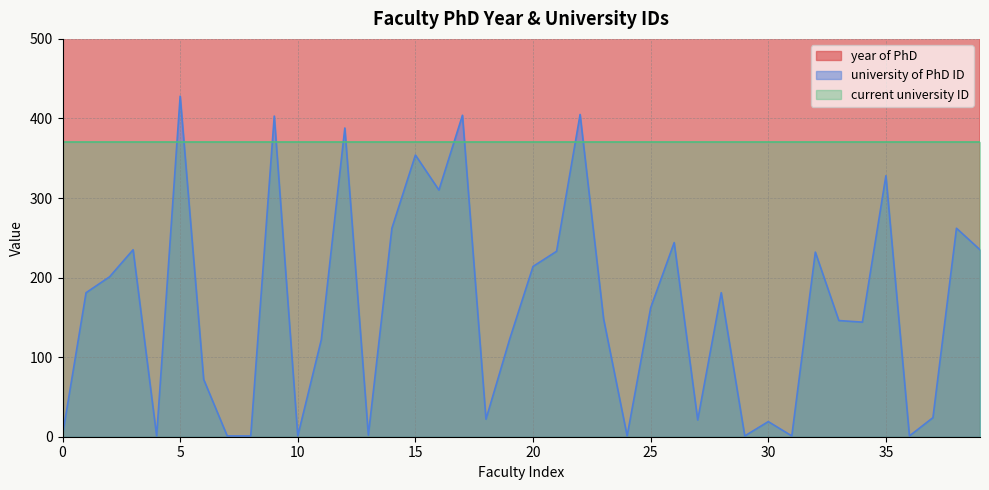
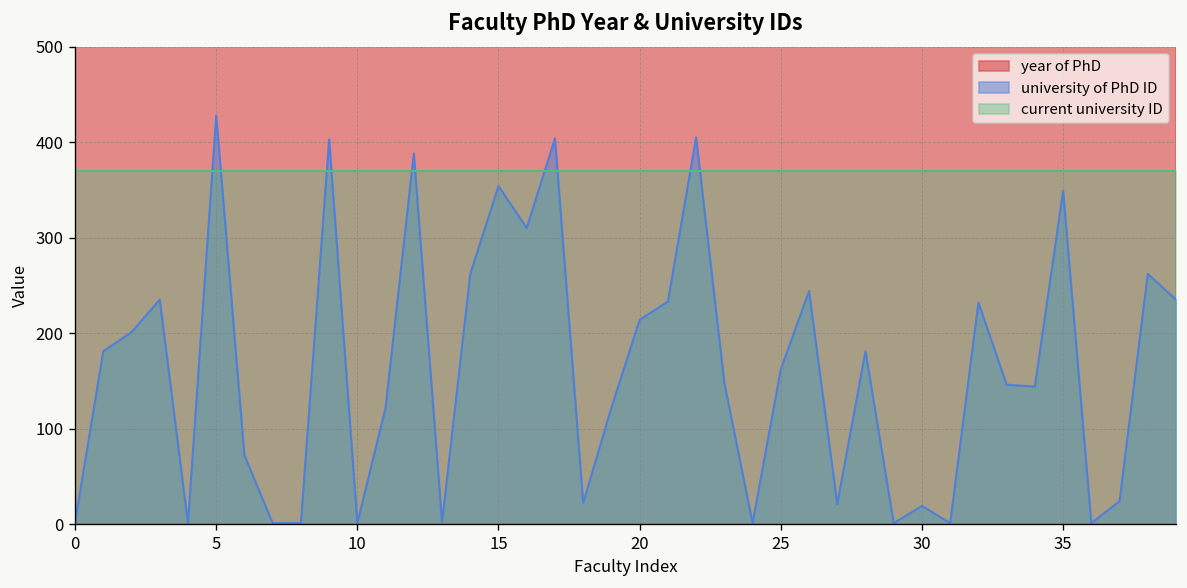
university of PhD ID, 35: 330 -> 350
